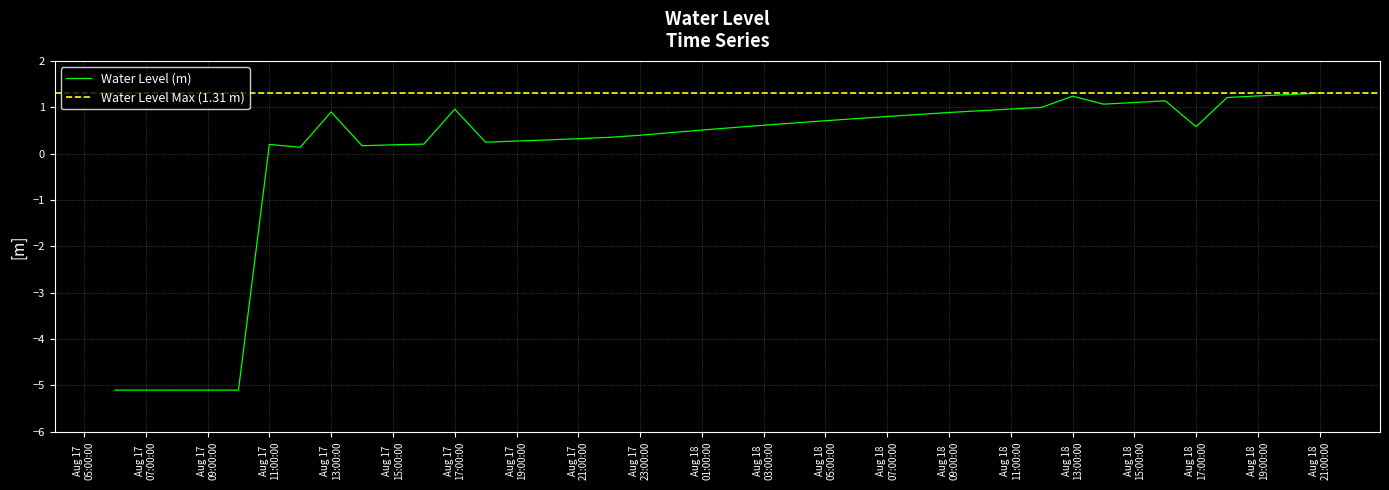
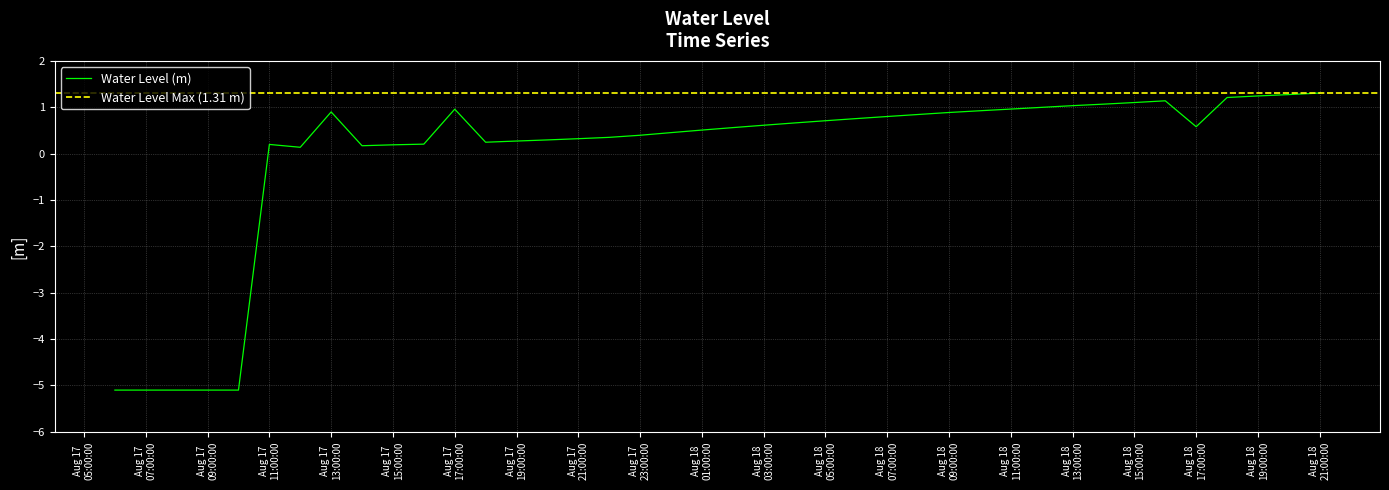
Aug 18 13:00:00: 1.2 -> 1.0
